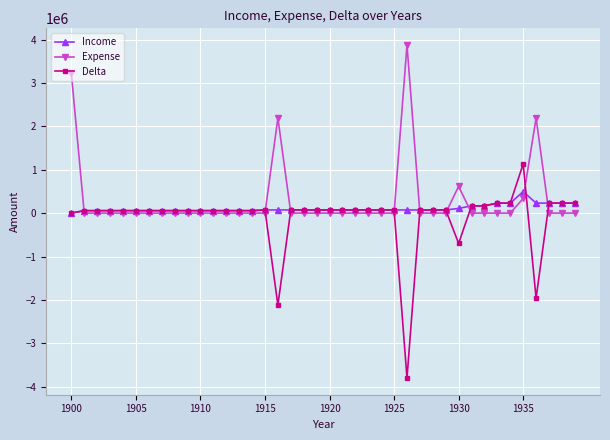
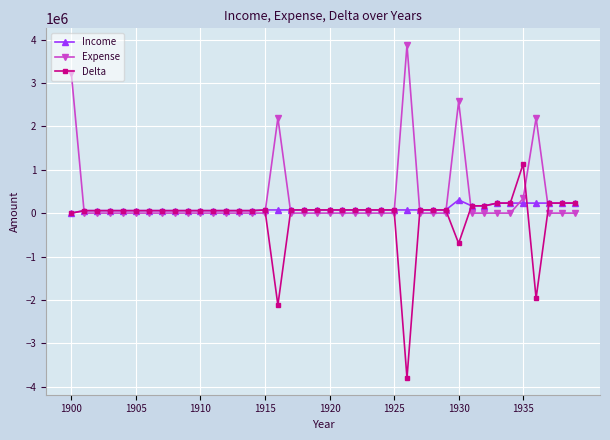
Income, 1930: 100000 -> 300000
Expense, 1930: 600000 -> 2600000
Income, 1935: 500000 -> 200000
